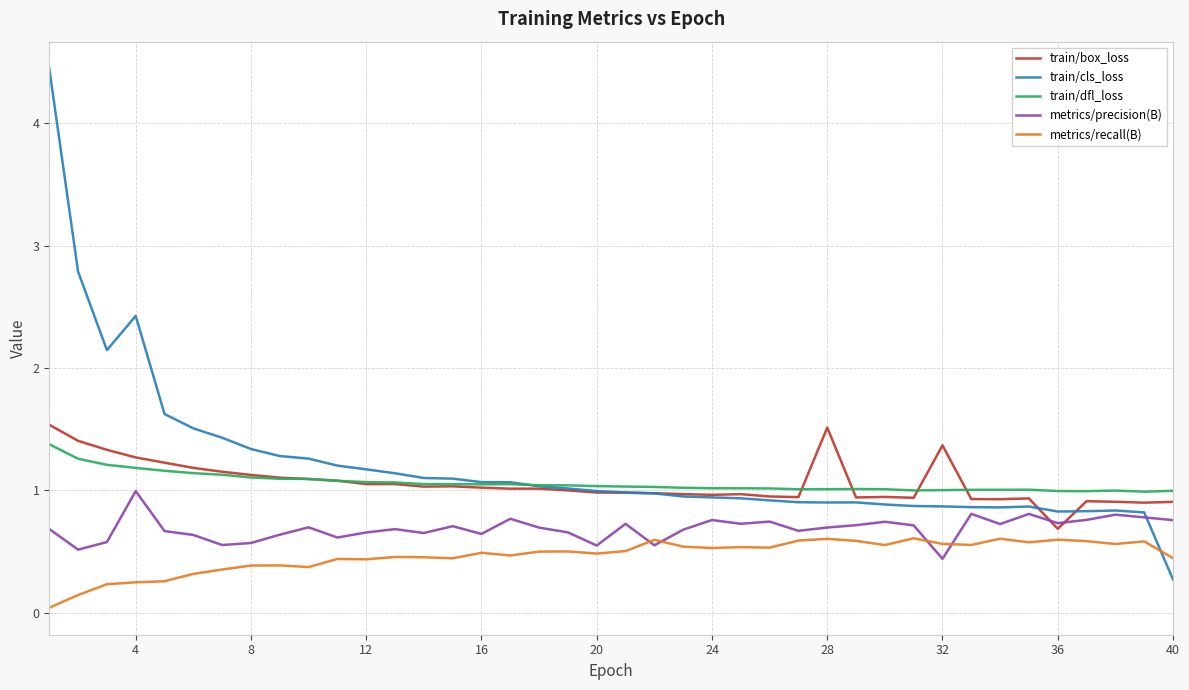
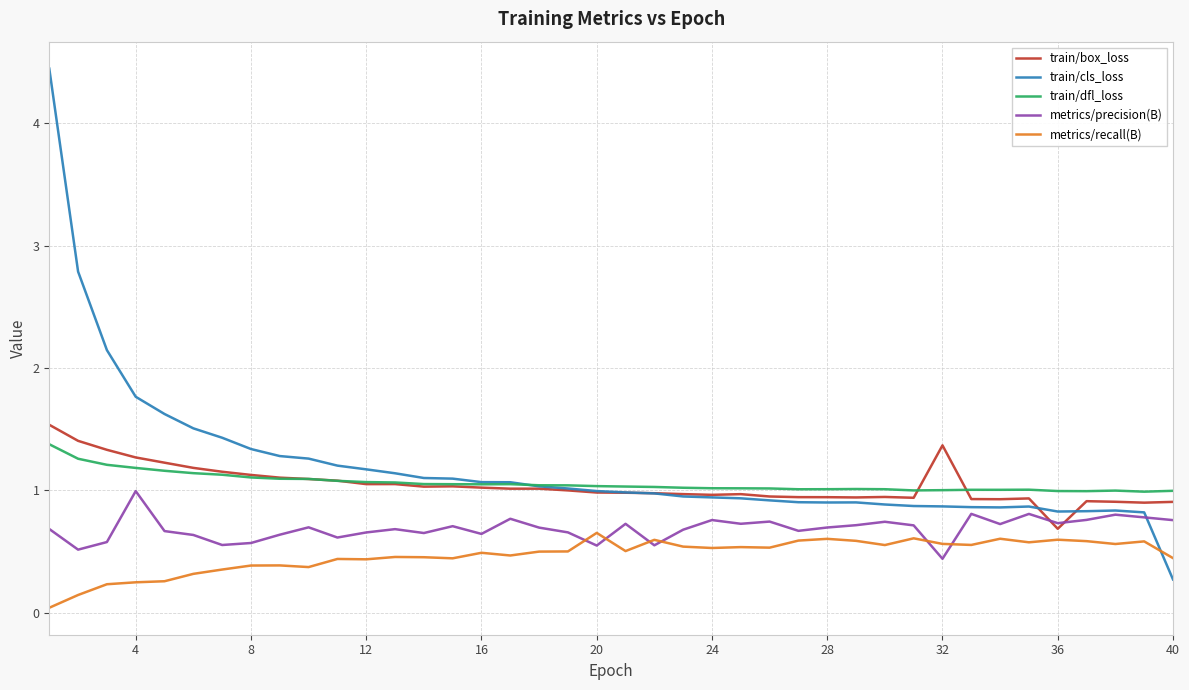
train/cls_loss, 4: 2.43 -> 1.77
metrics/recall(B), 20: 0.48 -> 0.65
train/box_loss, 28: 1.51 -> 0.94
